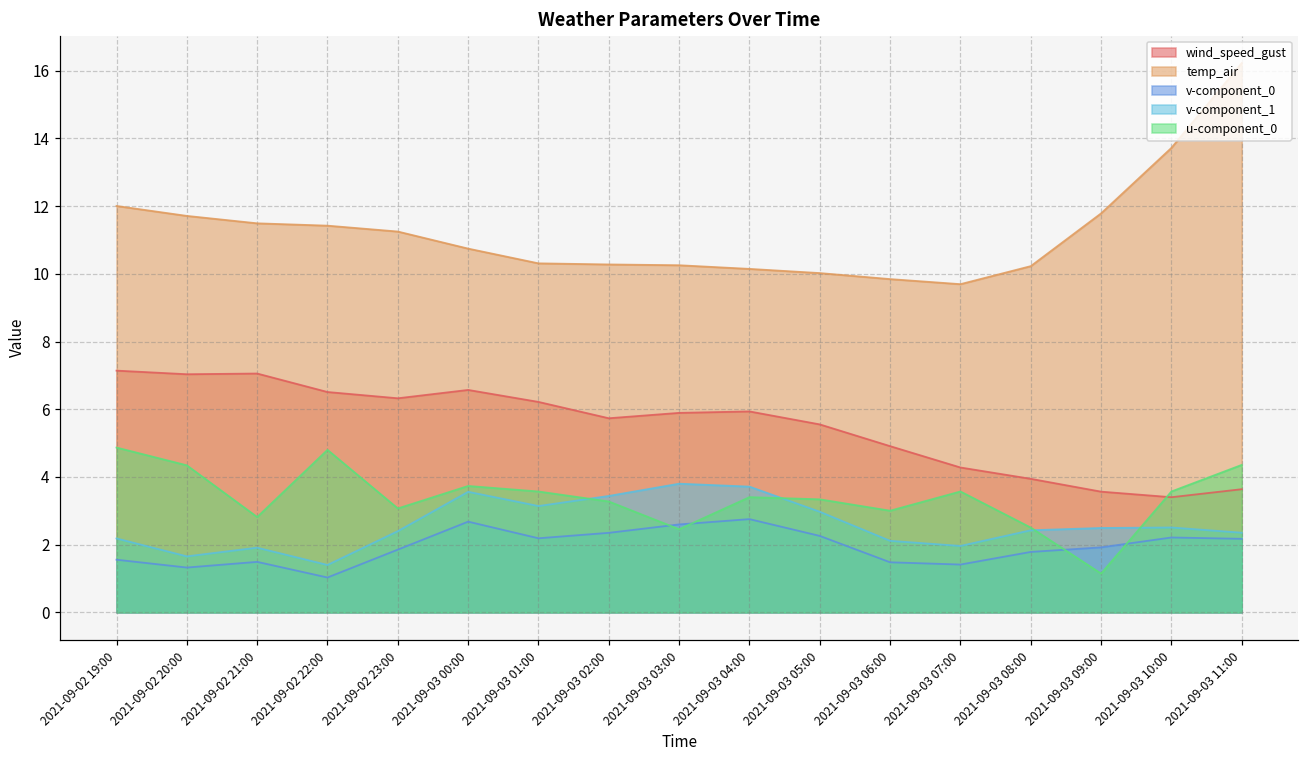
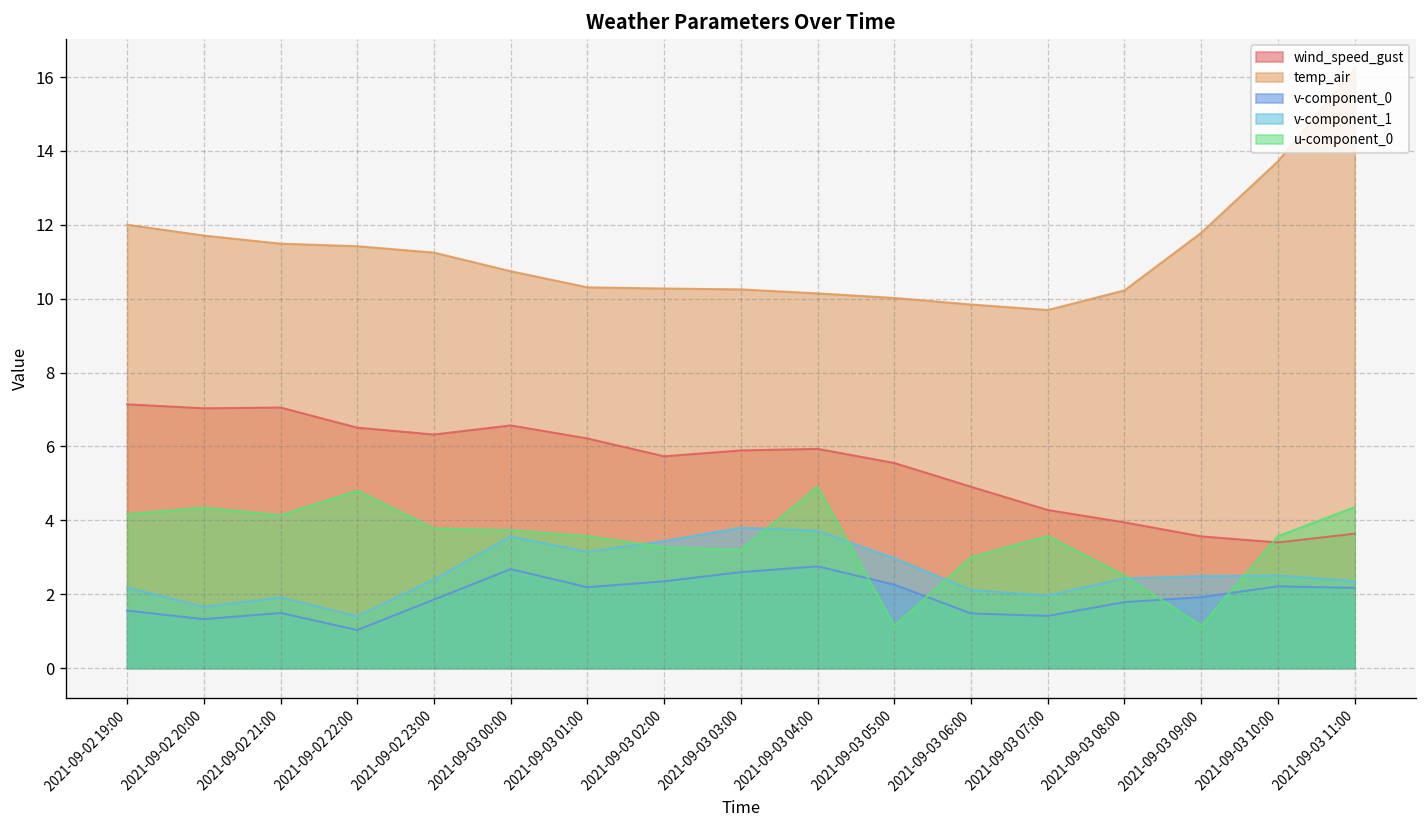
u-component_0, 2021-09-02 19:00: 4.9 -> 4.2
u-component_0, 2021-09-02 21:00: 2.8 -> 4.1
u-component_0, 2021-09-02 23:00: 3.1 -> 3.8
u-component_0, 2021-09-03 03:00: 2.5 -> 3.2
u-component_0, 2021-09-03 04:00: 3.4 -> 4.9
u-component_0, 2021-09-03 05:00: 3.3 -> 1.1
